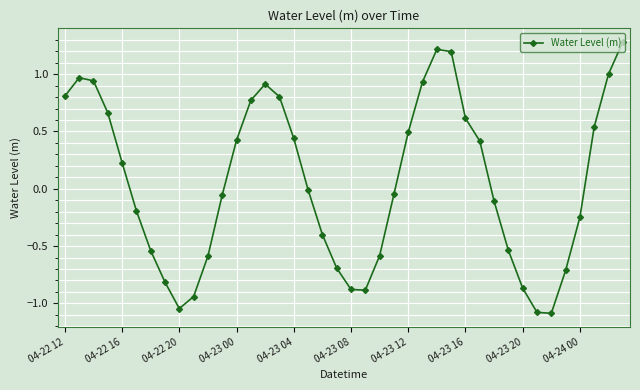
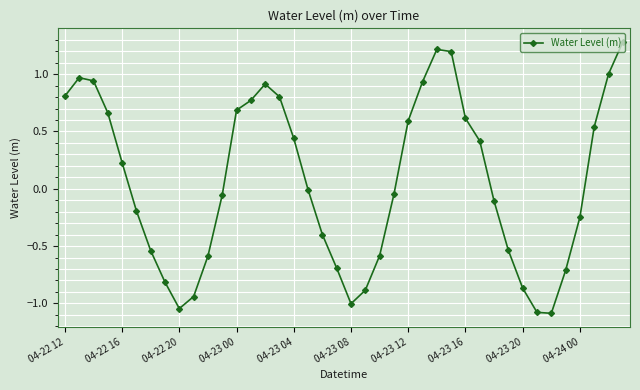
04-23 00: 0.42 -> 0.69
04-23 08: -0.88 -> -1.00
04-23 12: 0.49 -> 0.59
